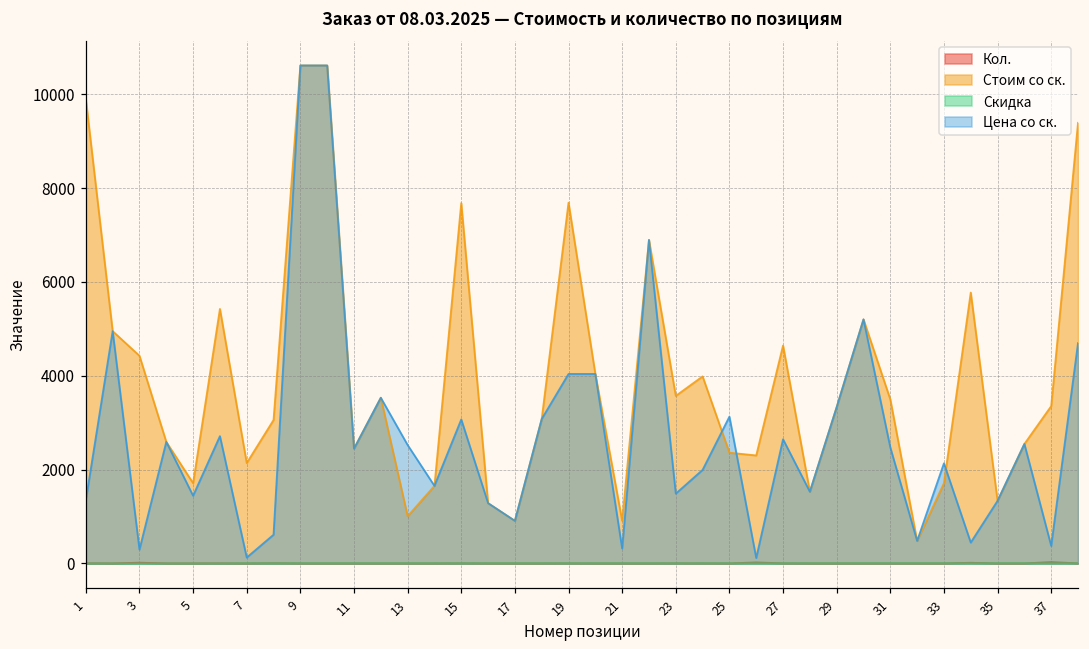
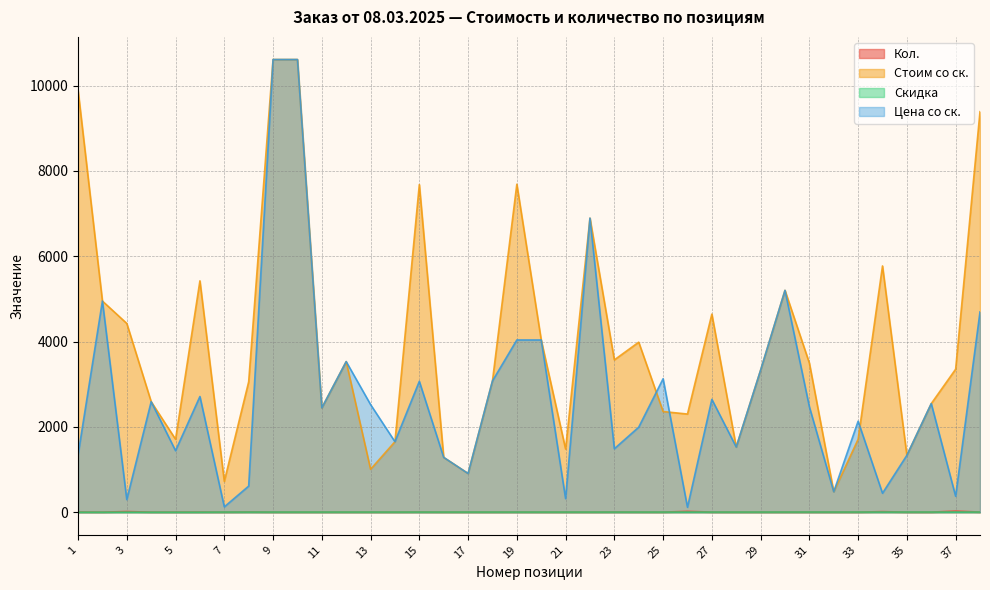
Стоим со ск., 7: 2100 -> 700
Стоим со ск., 21: 900 -> 1500
